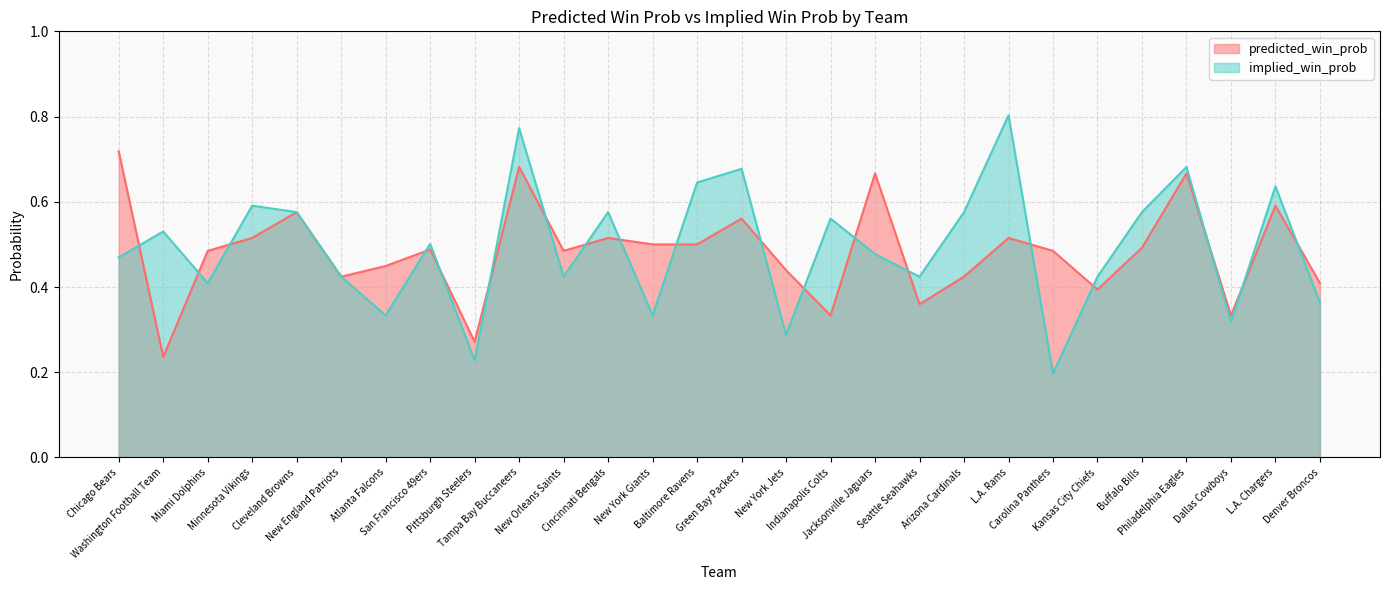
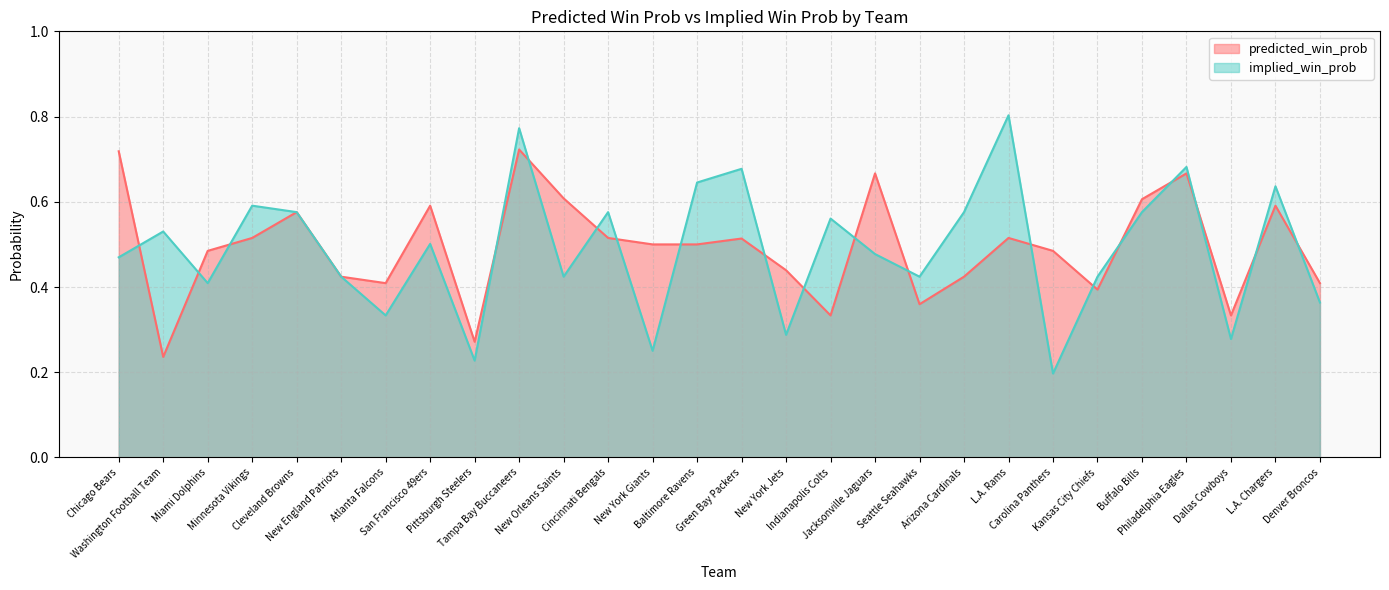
predicted_win_prob, Atlanta Falcons: 0.45 -> 0.41
predicted_win_prob, San Francisco 49ers: 0.49 -> 0.59
predicted_win_prob, Tampa Bay Buccaneers: 0.68 -> 0.72
predicted_win_prob, New Orleans Saints: 0.48 -> 0.61
implied_win_prob, New York Giants: 0.33 -> 0.25
predicted_win_prob, Green Bay Packers: 0.56 -> 0.51
predicted_win_prob, Buffalo Bills: 0.49 -> 0.61
implied_win_prob, Dallas Cowboys: 0.32 -> 0.28
